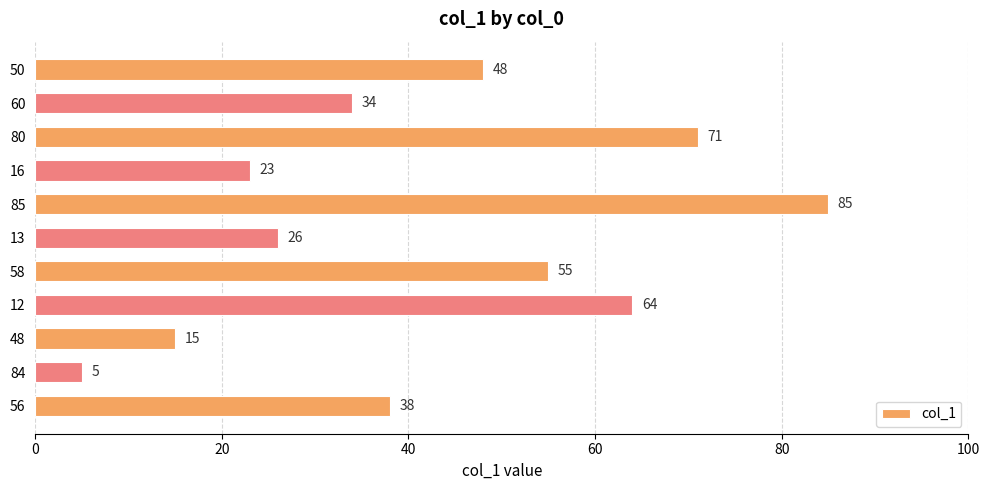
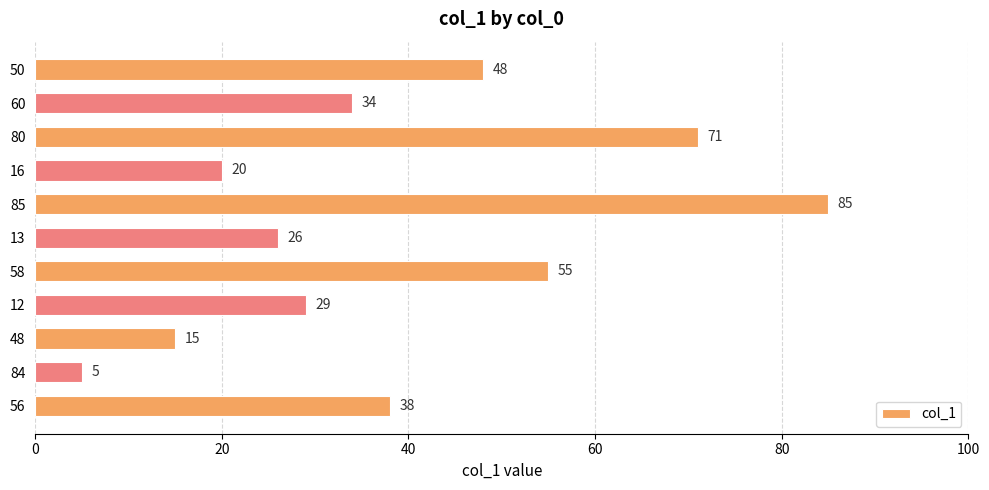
16: 23 -> 20
12: 64 -> 29
